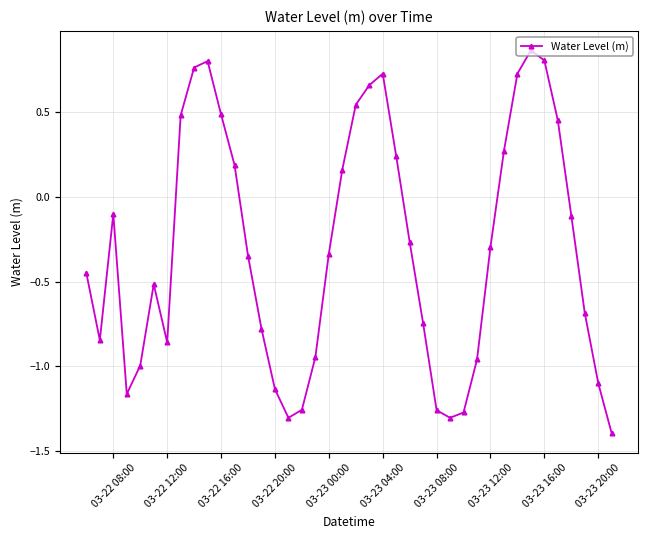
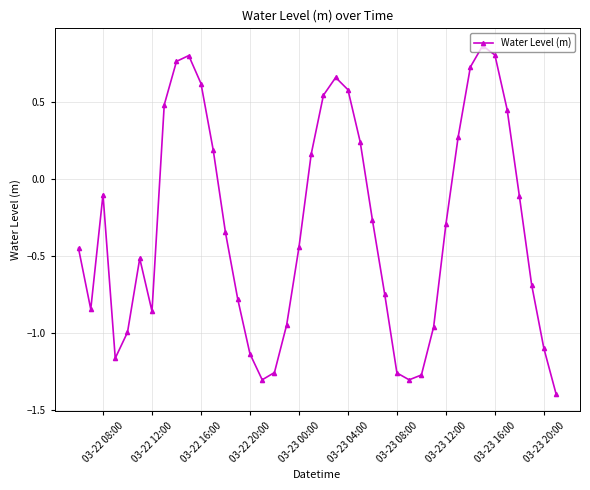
03-22 16:00: 0.49 -> 0.62
03-23 00:00: -0.34 -> -0.44
03-23 04:00: 0.73 -> 0.58
